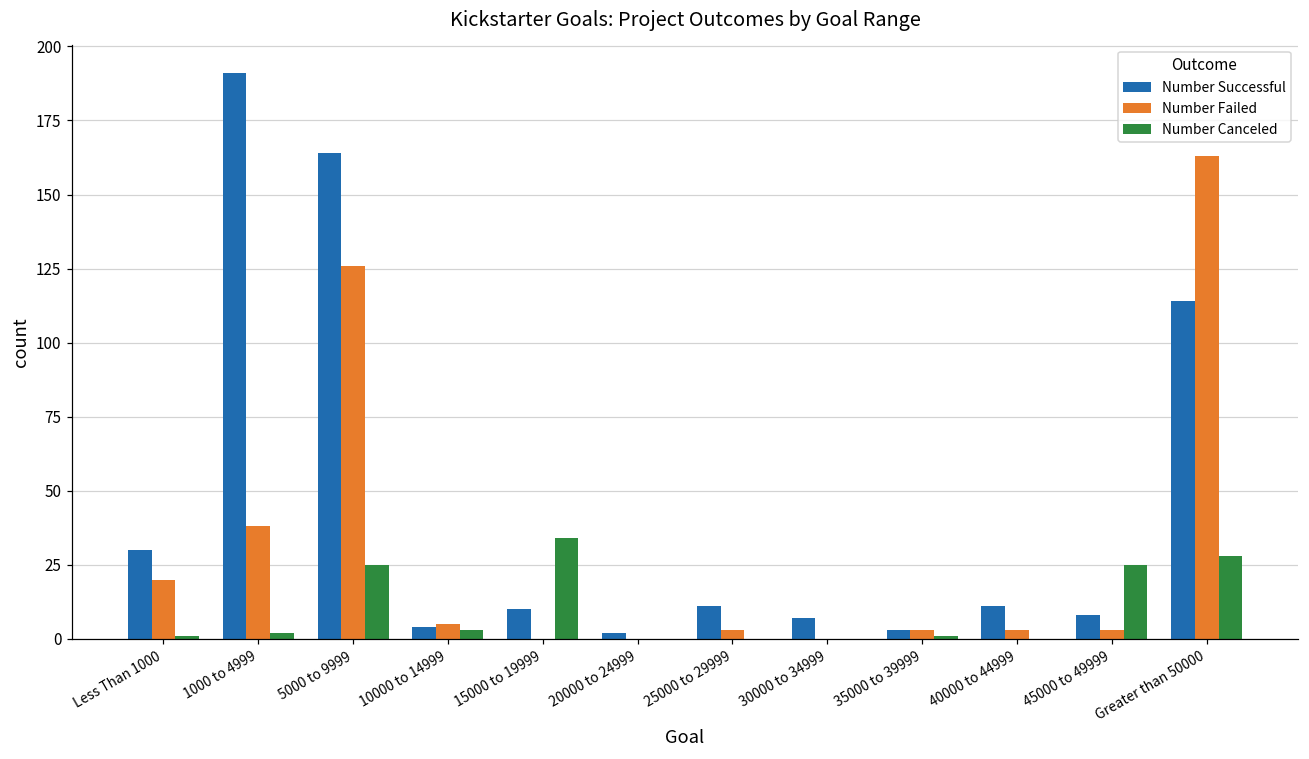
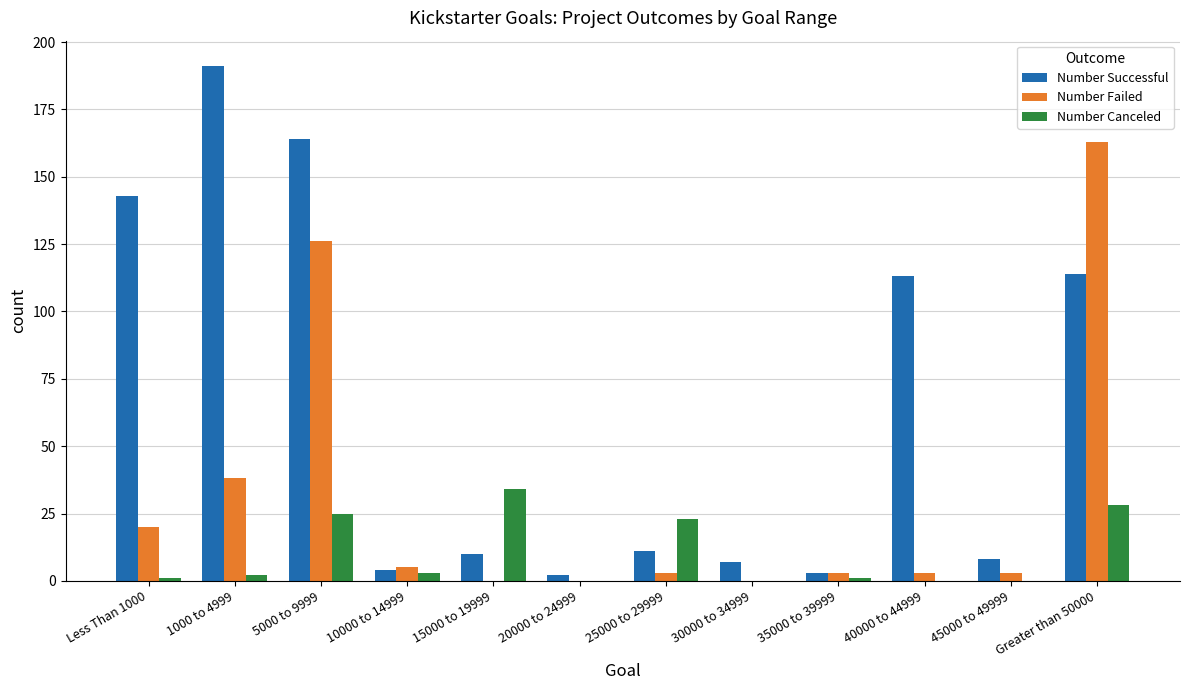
Number Successful, Less Than 1000: 30 -> 143
Number Canceled, 25000 to 29999: 0 -> 23
Number Successful, 40000 to 44999: 11 -> 113
Number Canceled, 45000 to 49999: 25 -> 0
